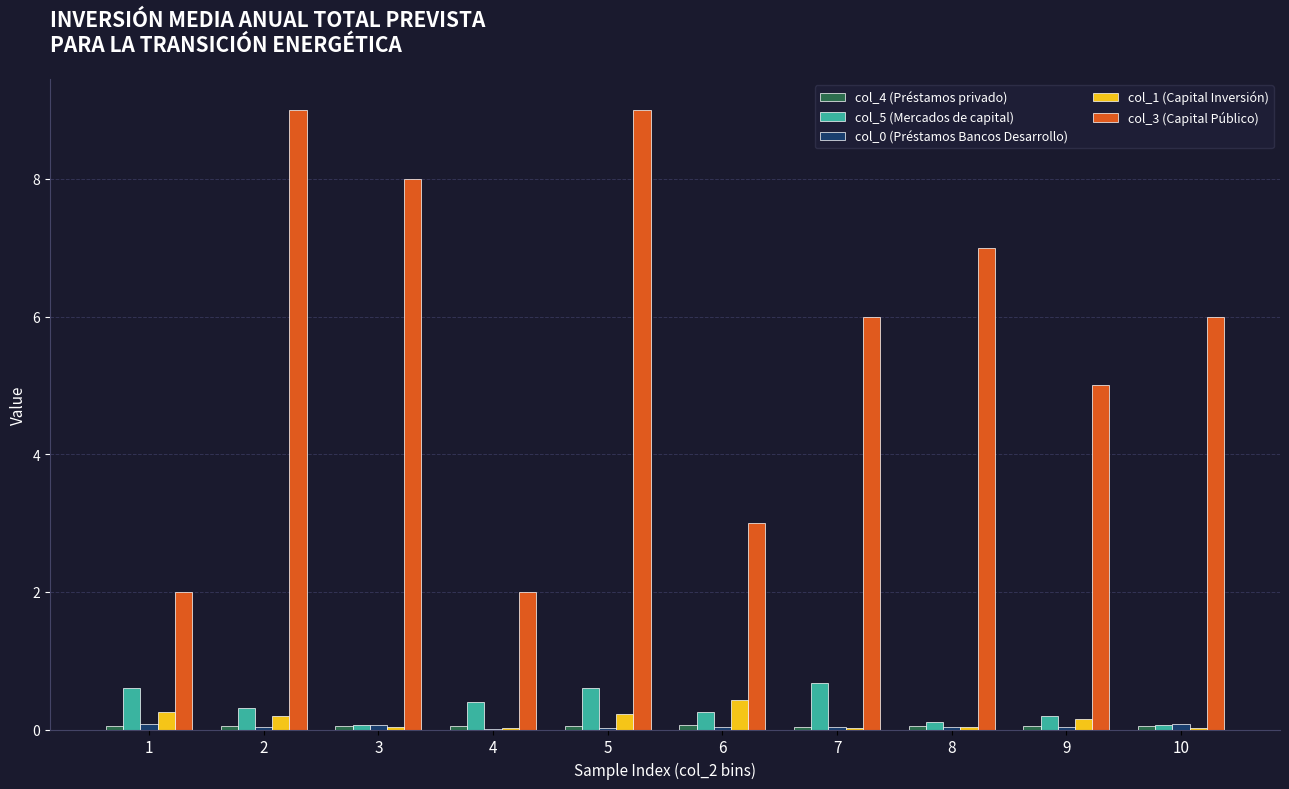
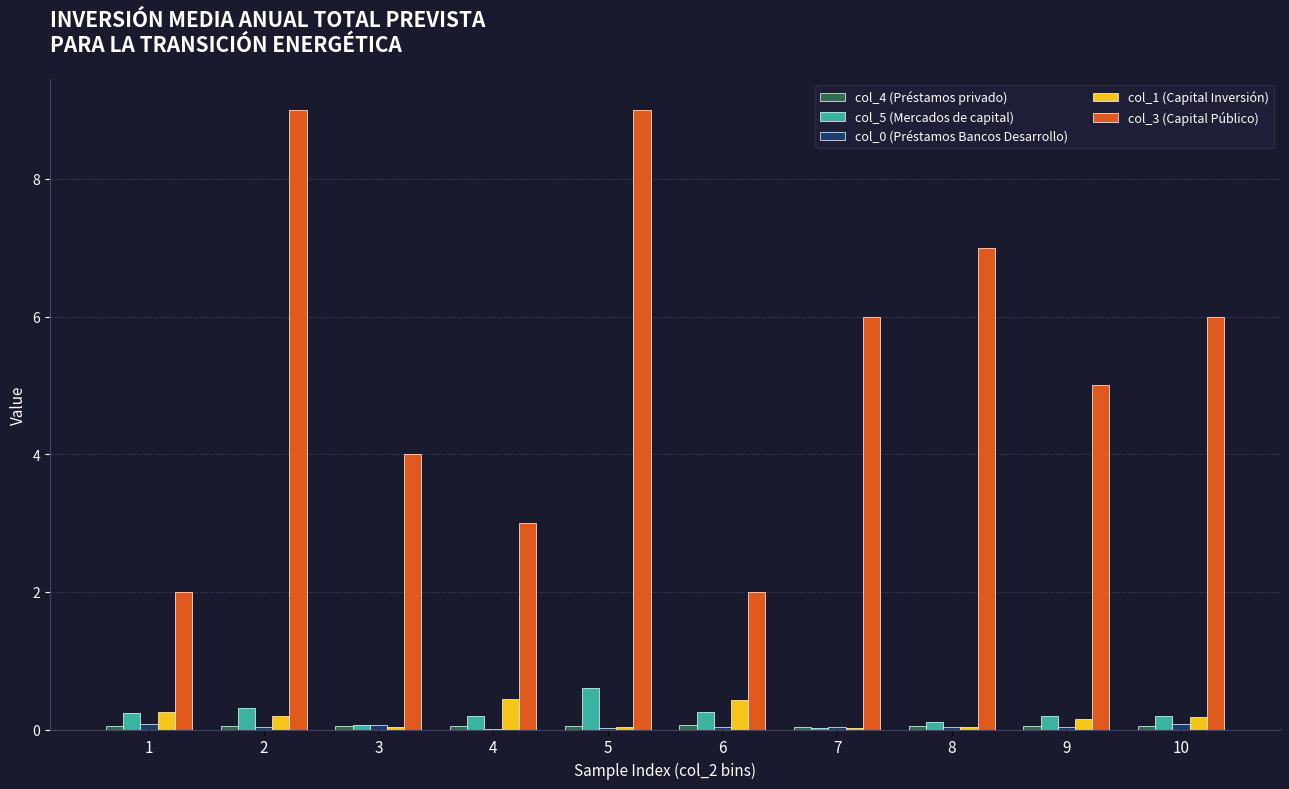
col_5 (Mercados de capital), 1: 0.6 -> 0.2
col_3 (Capital Público), 3: 8 -> 4
col_5 (Mercados de capital), 4: 0.4 -> 0.2
col_1 (Capital Inversión), 4: 0.0 -> 0.4
col_3 (Capital Público), 4: 2 -> 3
col_1 (Capital Inversión), 5: 0.2 -> 0.0
col_3 (Capital Público), 6: 3 -> 2
col_5 (Mercados de capital), 7: 0.7 -> 0.0
col_5 (Mercados de capital), 10: 0.1 -> 0.2
col_1 (Capital Inversión), 10: 0.0 -> 0.2
